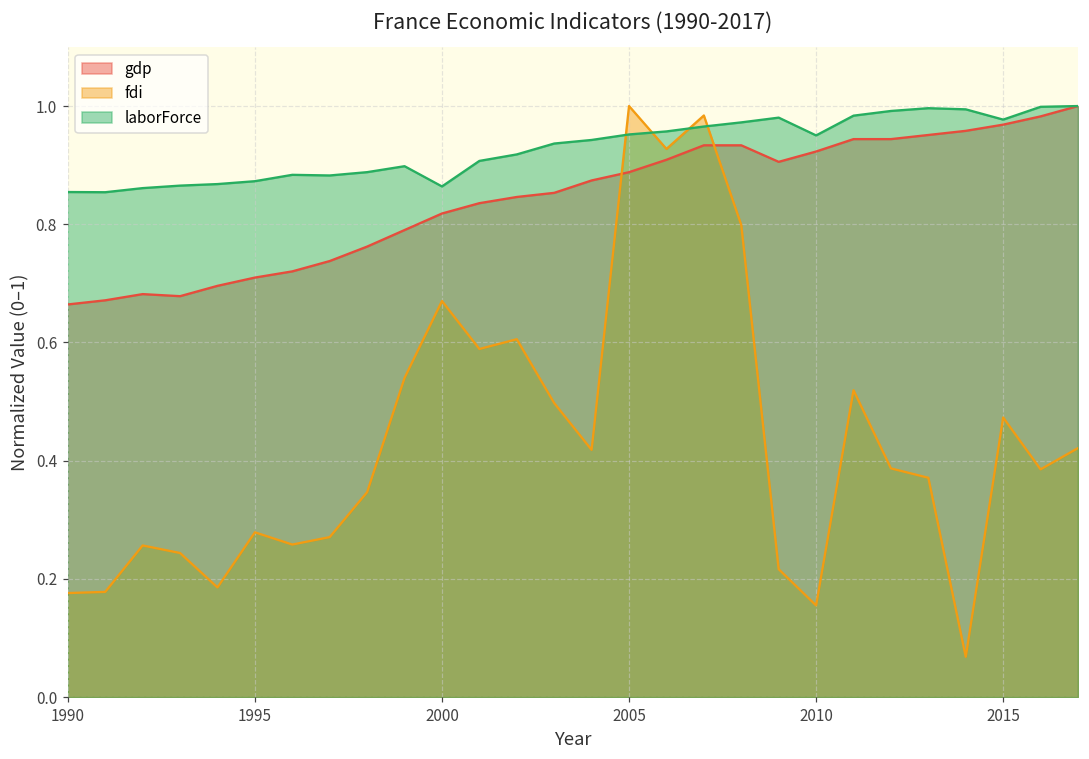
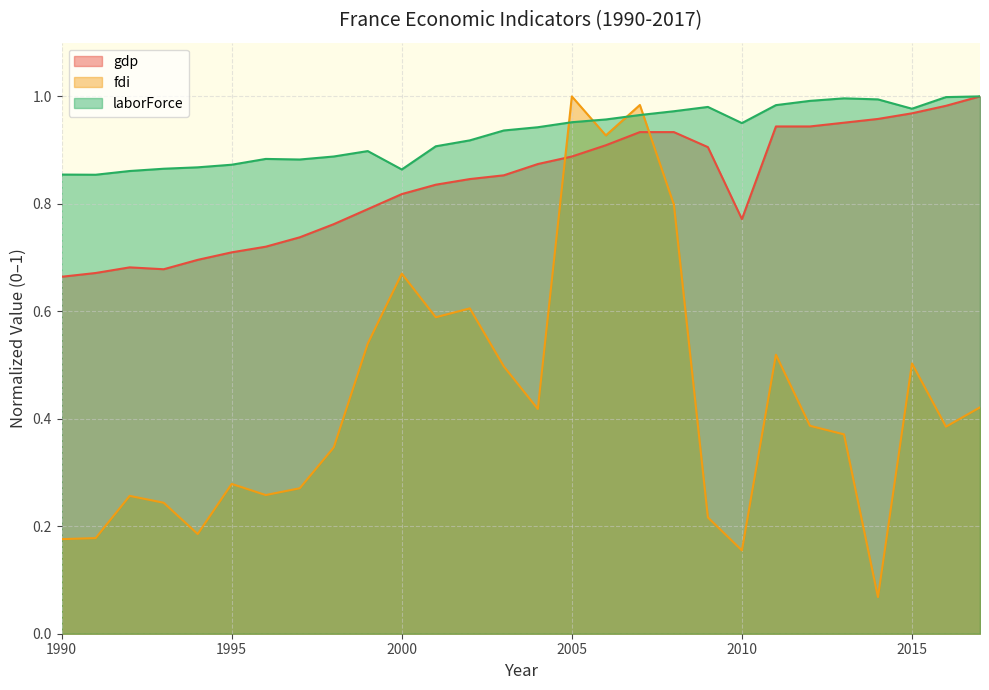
gdp, 2010: 0.92 -> 0.77
fdi, 2015: 0.47 -> 0.50
